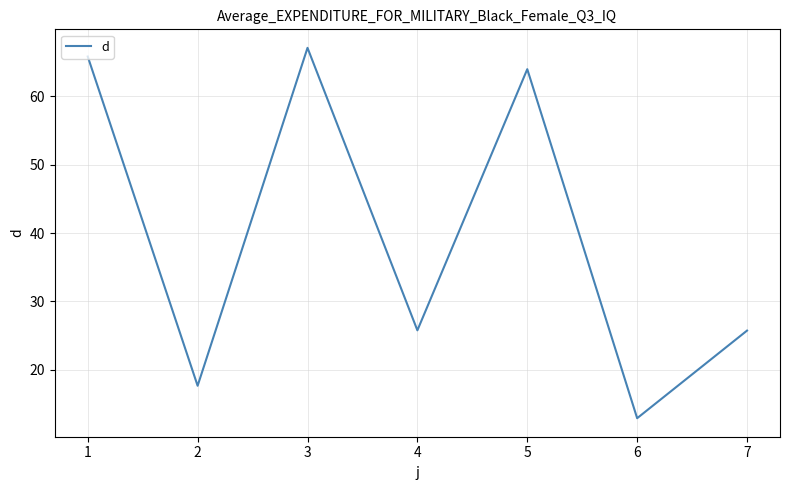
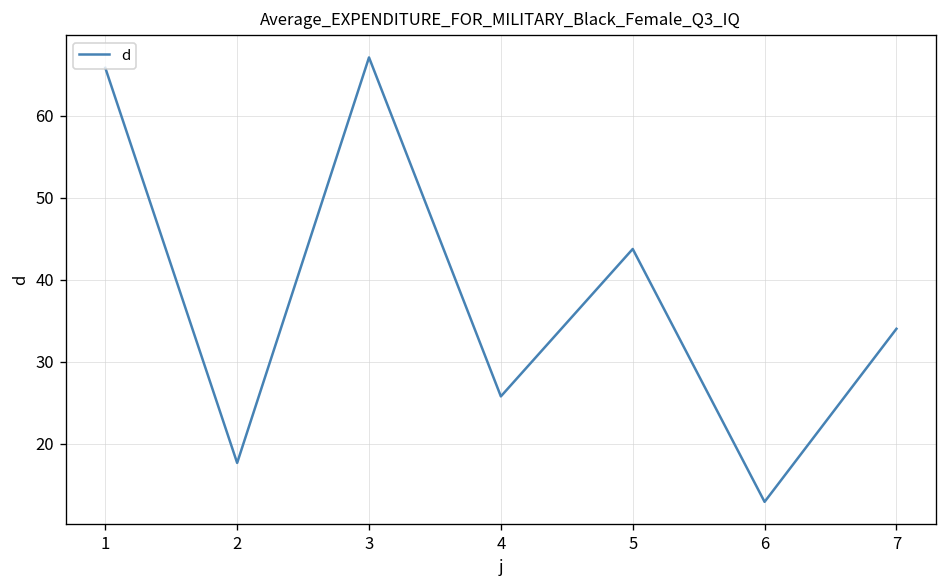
5: 64 -> 44
7: 26 -> 34
